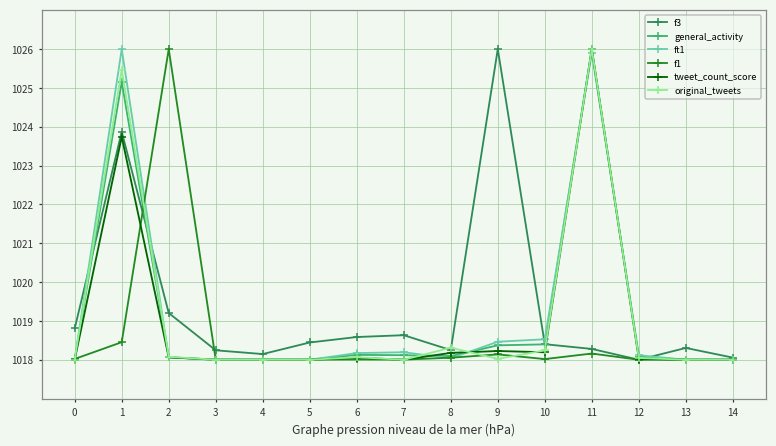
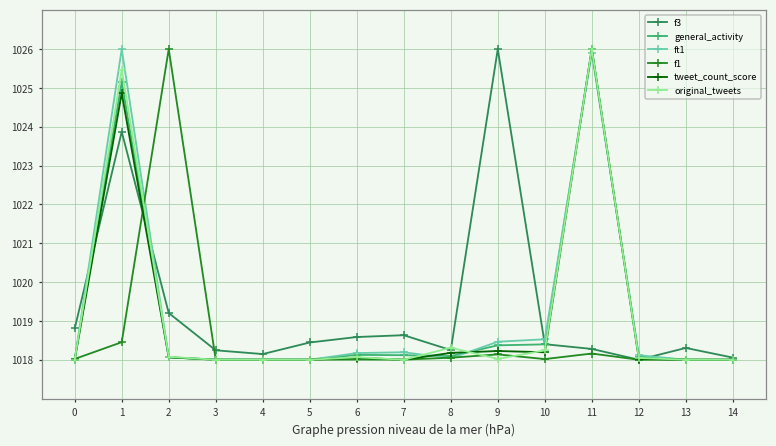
tweet_count_score, 1: 1023.7 -> 1024.9
